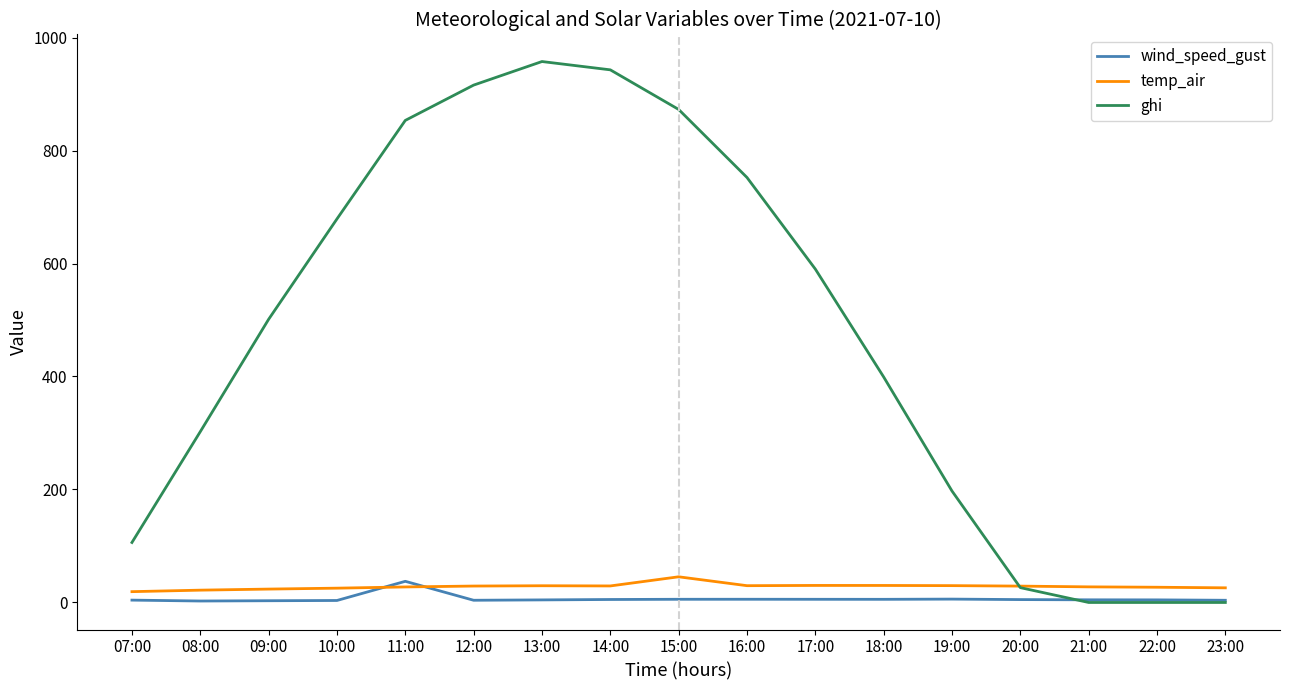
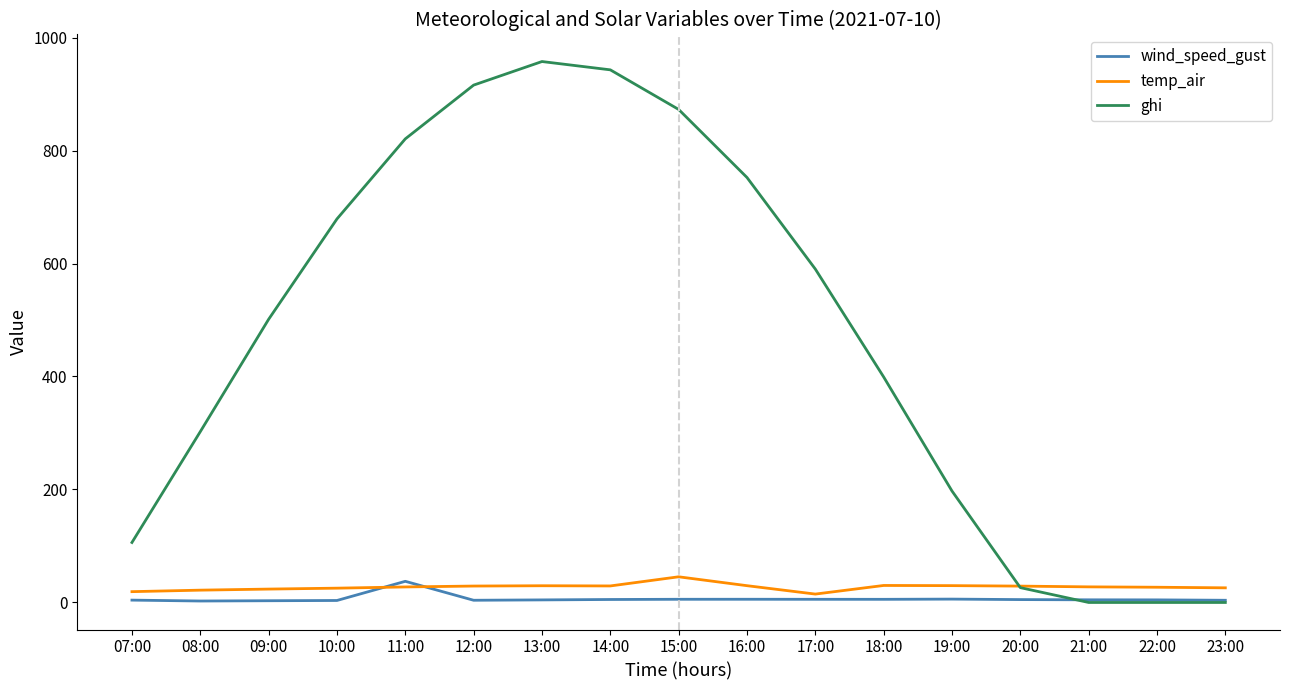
ghi, 11:00: 850 -> 820
temp_air, 17:00: 30 -> 10
